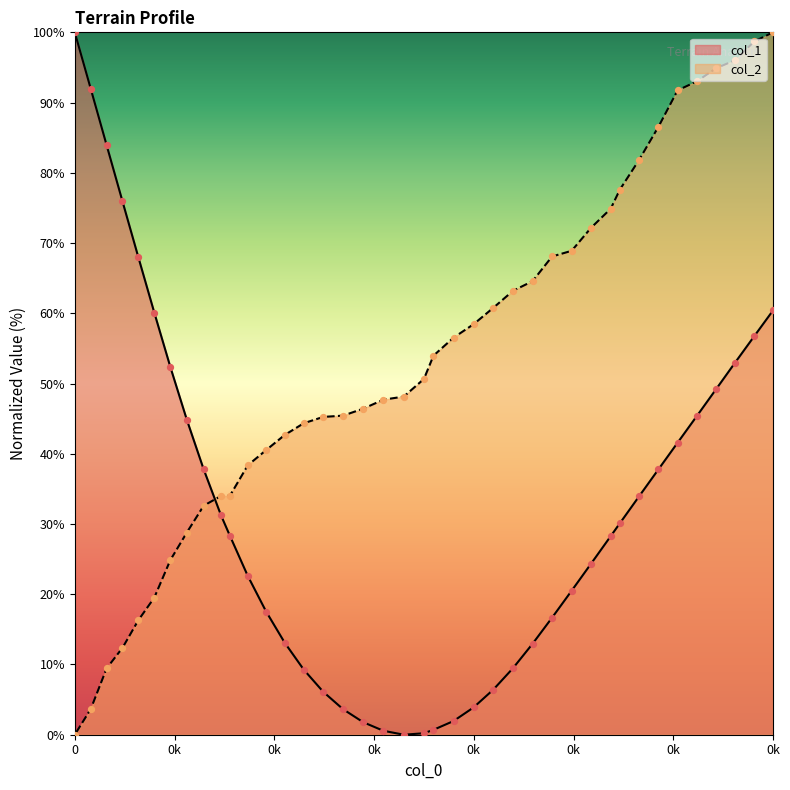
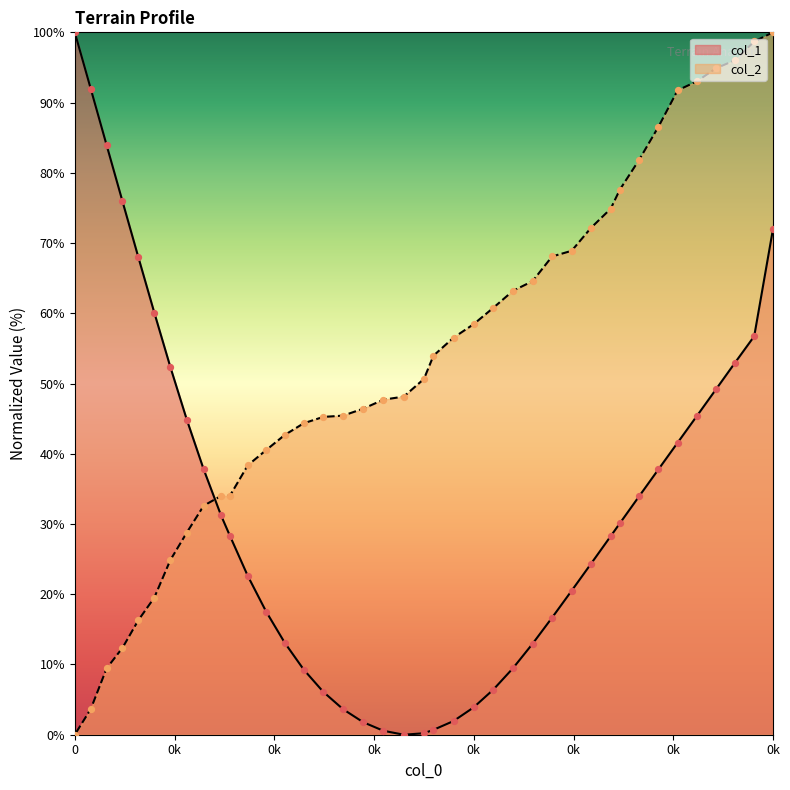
col_1, 0k: 60% -> 72%
